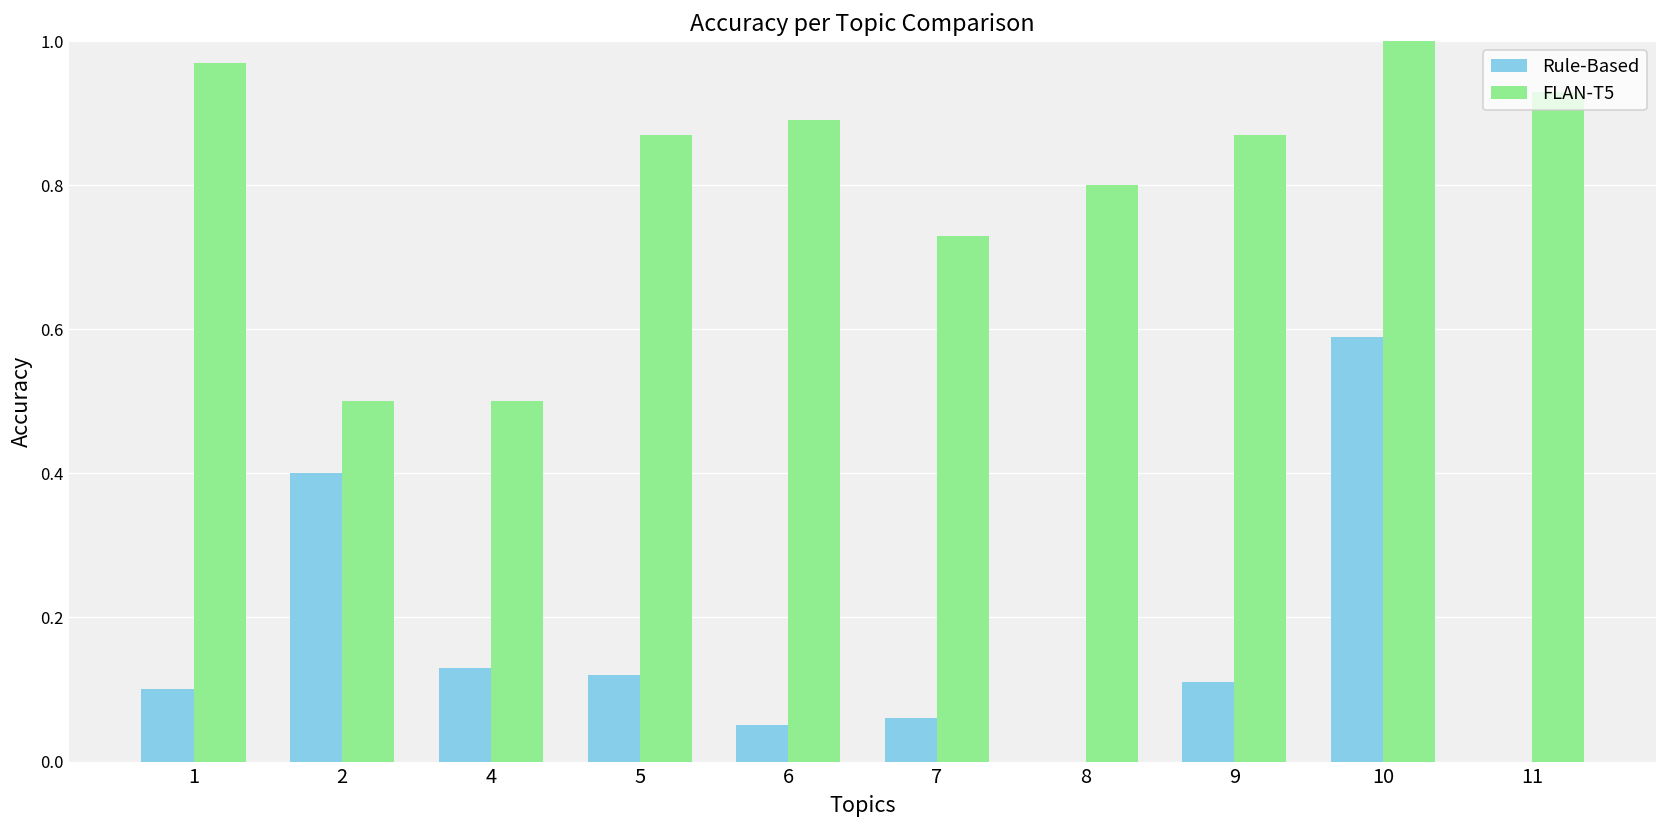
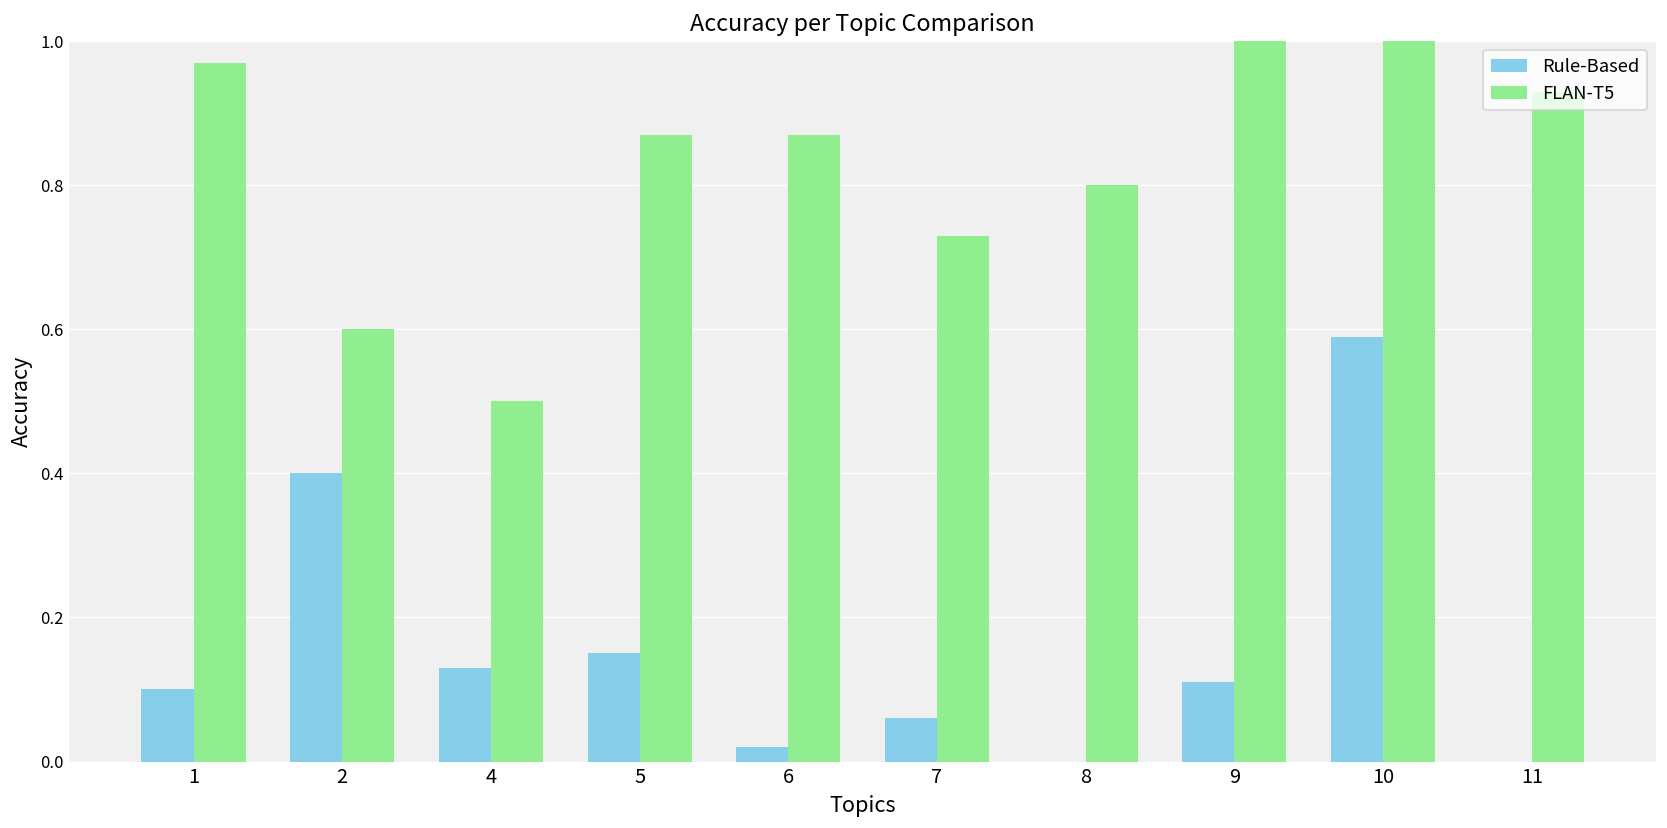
FLAN-T5, 2: 0.5 -> 0.6
Rule-Based, 5: 0.12 -> 0.15
Rule-Based, 6: 0.05 -> 0.02
FLAN-T5, 6: 0.89 -> 0.87
FLAN-T5, 9: 0.87 -> 1.00
